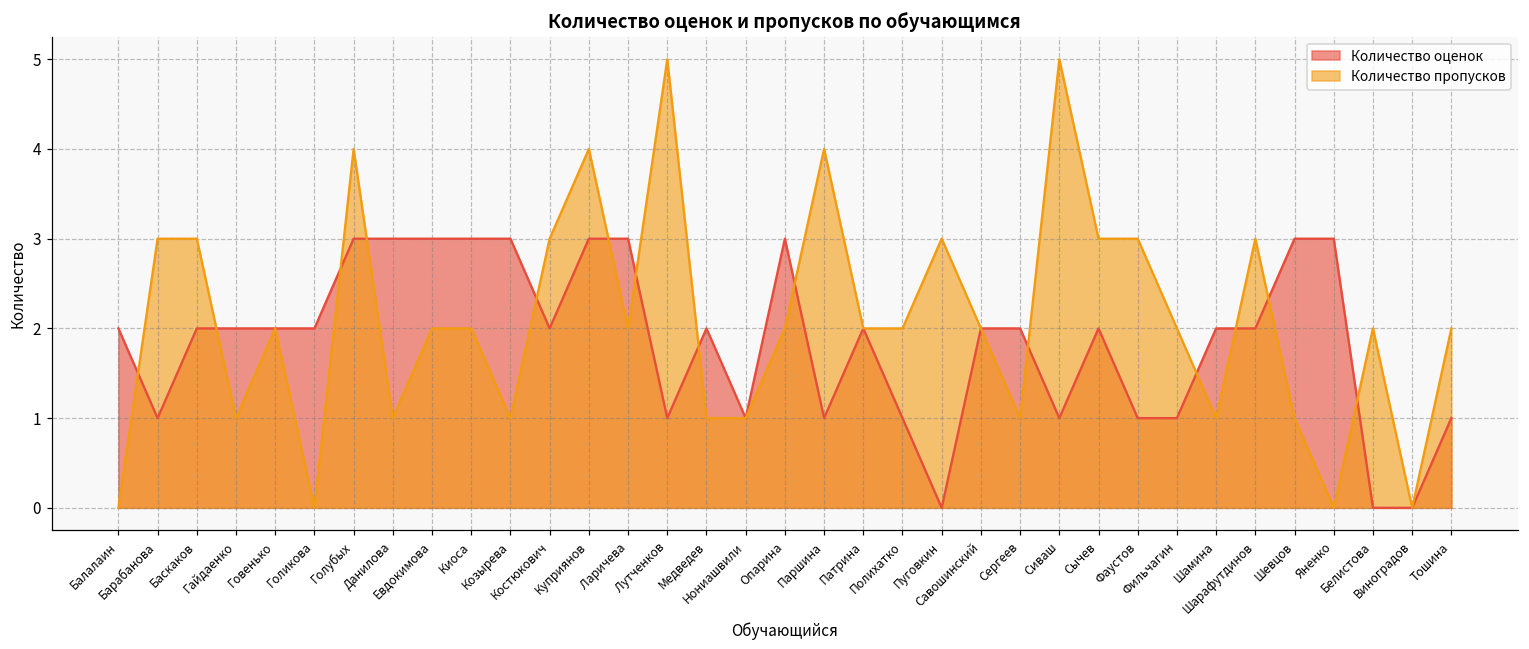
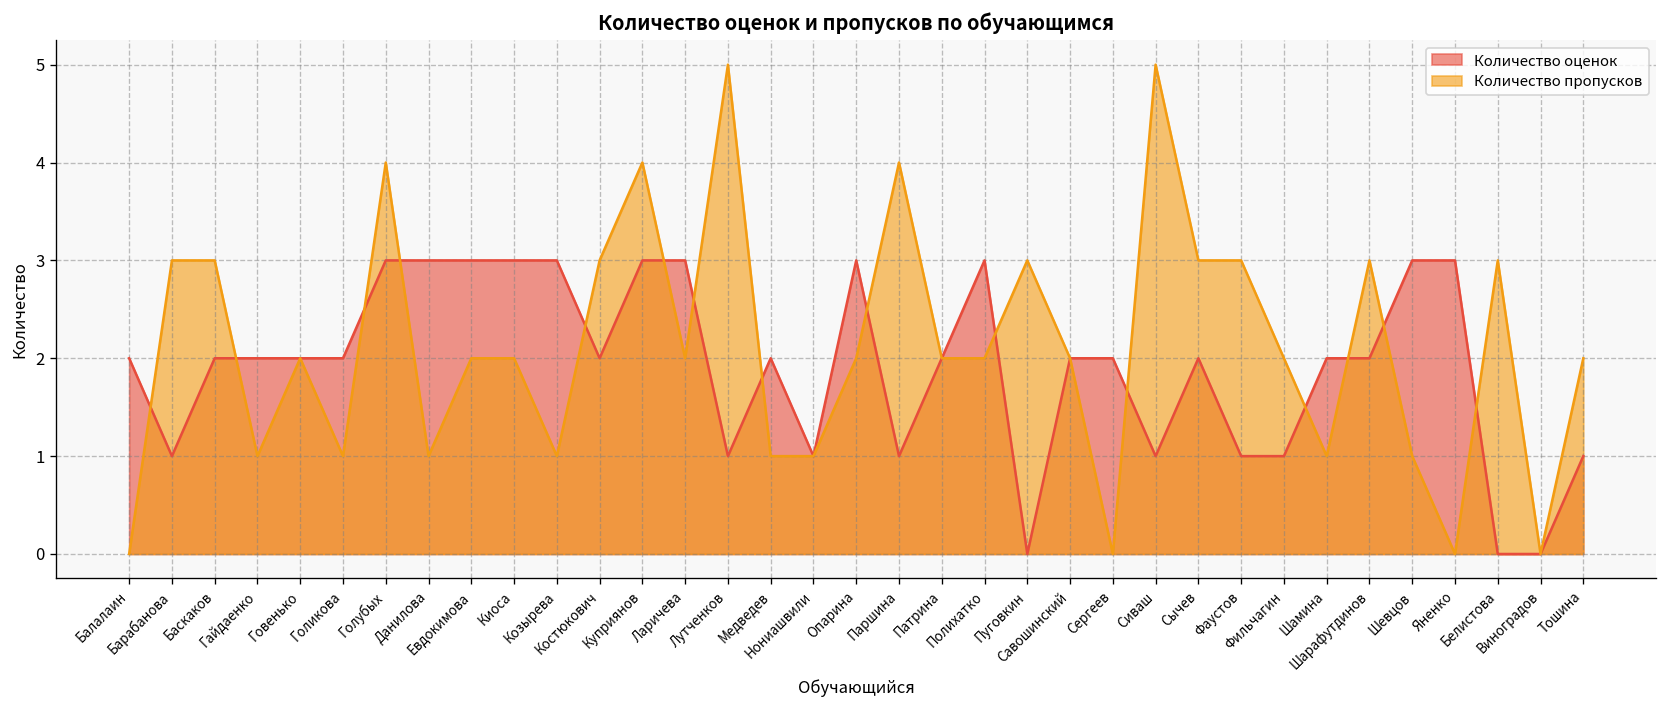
Количество пропусков, Голикова: 0 -> 1
Количество оценок, Полихатко: 1 -> 3
Количество пропусков, Сергеев: 1 -> 0
Количество пропусков, Белистова: 2 -> 3
